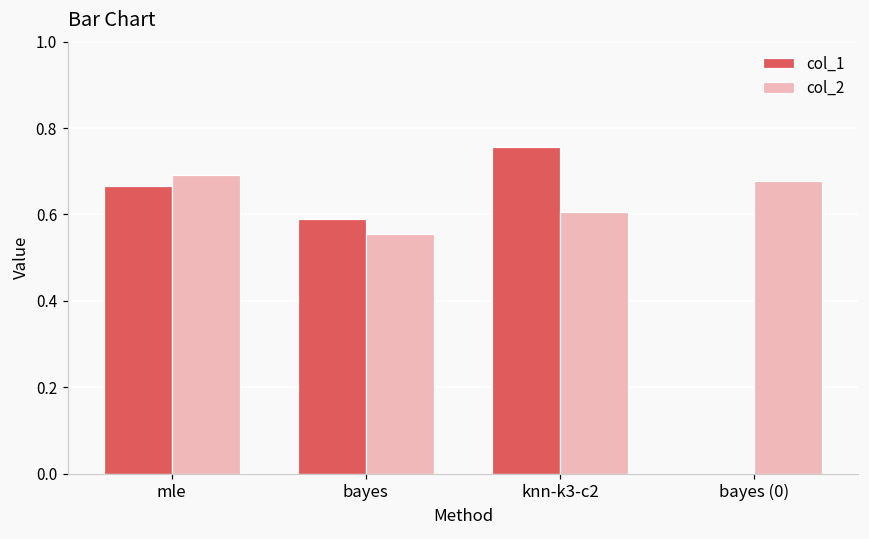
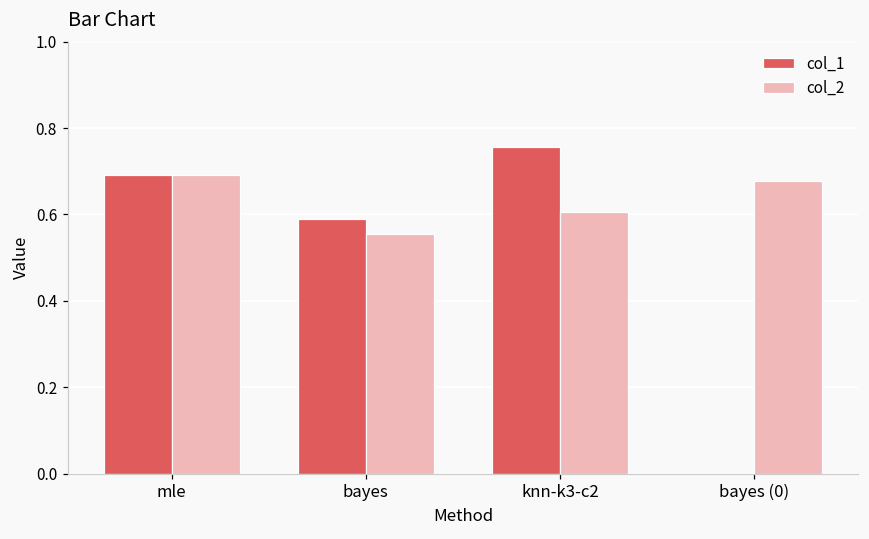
col_1, mle: 0.67 -> 0.69
